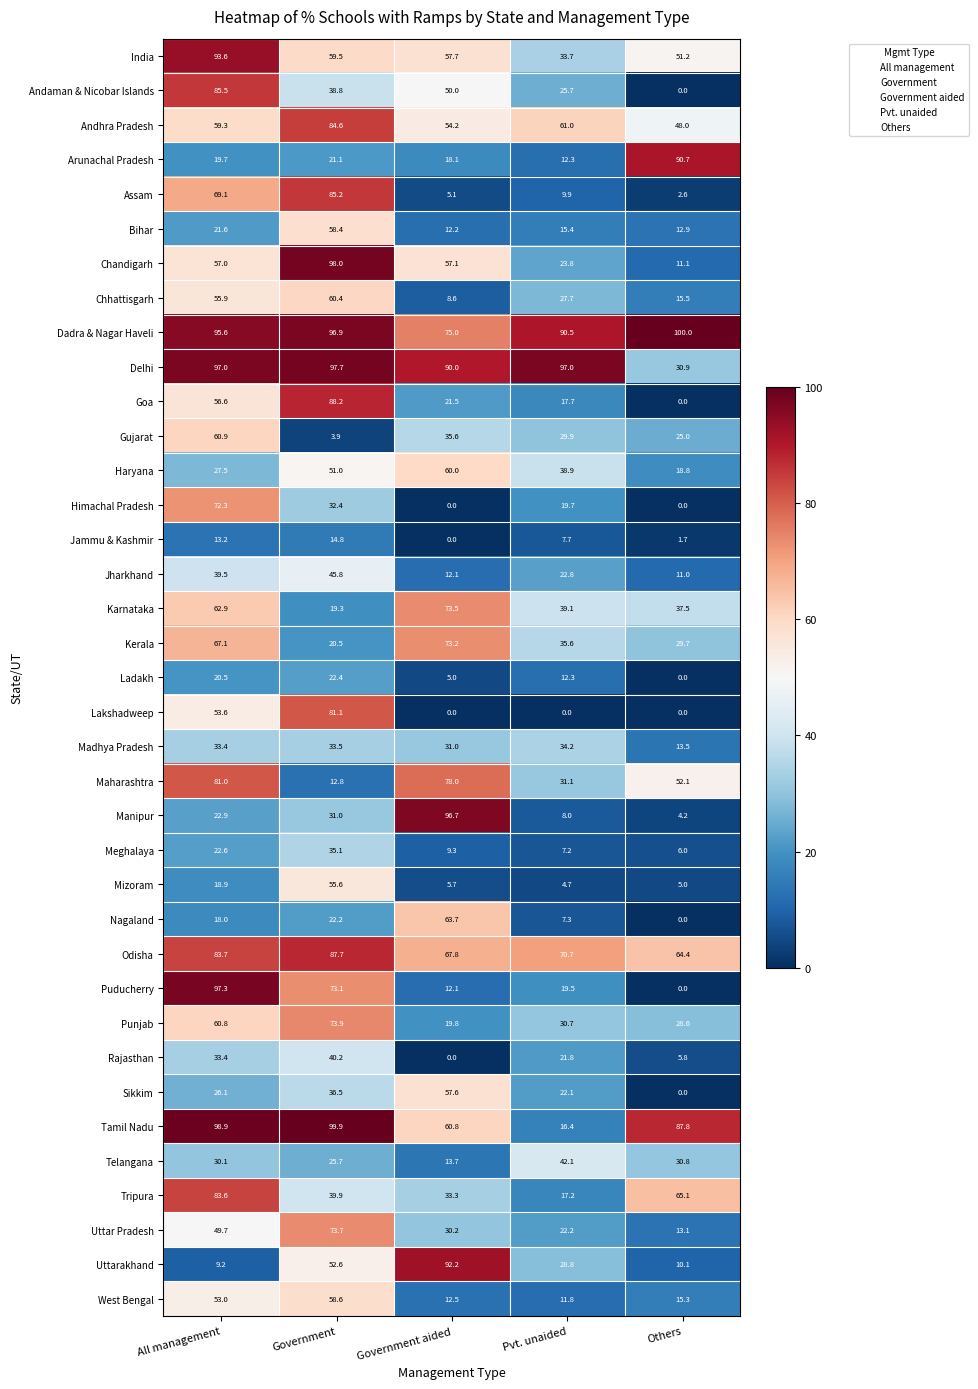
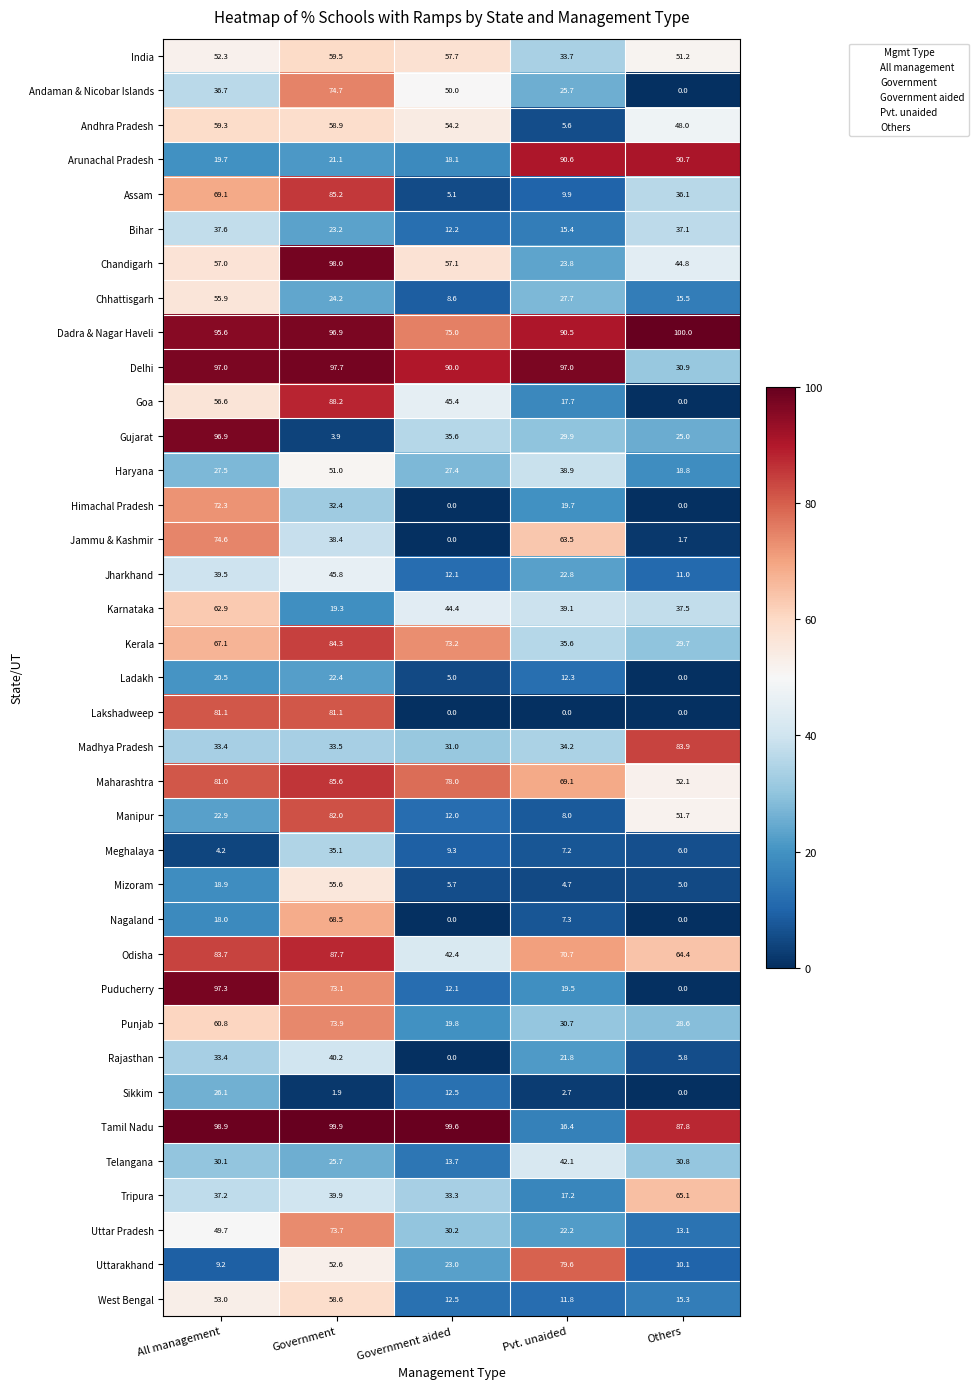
India, All management: 93.6 -> 52.3
Andaman & Nicobar Islands, All management: 85.5 -> 36.7
Andaman & Nicobar Islands, Government: 38.8 -> 74.7
Andhra Pradesh, Government: 84.6 -> 58.9
Andhra Pradesh, Pvt. unaided: 61.0 -> 5.6
Arunachal Pradesh, Pvt. unaided: 12.3 -> 90.6
Assam, Others: 2.6 -> 36.1
Bihar, All management: 21.6 -> 37.6
Bihar, Government: 58.4 -> 23.2
Bihar, Others: 12.9 -> 37.1
Chandigarh, Others: 11.1 -> 44.8
Chhattisgarh, Government: 60.4 -> 24.2
Goa, Government aided: 21.5 -> 45.4
Gujarat, All management: 60.9 -> 96.9
Haryana, Government aided: 60.0 -> 27.4
Jammu & Kashmir, All management: 13.2 -> 74.6
Jammu & Kashmir, Government: 14.8 -> 38.4
Jammu & Kashmir, Pvt. unaided: 7.7 -> 63.5
Karnataka, Government aided: 73.5 -> 44.4
Kerala, Government: 20.5 -> 84.3
Lakshadweep, All management: 53.6 -> 81.1
Madhya Pradesh, Others: 13.5 -> 83.9
Maharashtra, Government: 12.8 -> 85.6
Maharashtra, Pvt. unaided: 31.1 -> 69.1
Manipur, Government: 31.0 -> 82.0
Manipur, Government aided: 96.7 -> 12.0
Manipur, Others: 4.2 -> 51.7
Meghalaya, All management: 22.6 -> 4.2
Nagaland, Government: 22.2 -> 68.5
Nagaland, Government aided: 63.7 -> 0.0
Odisha, Government aided: 67.8 -> 42.4
Sikkim, Government: 36.5 -> 1.9
Sikkim, Government aided: 57.6 -> 12.5
Sikkim, Pvt. unaided: 22.1 -> 2.7
Tamil Nadu, Government aided: 60.8 -> 99.6
Tripura, All management: 83.6 -> 37.2
Uttarakhand, Government aided: 92.2 -> 23.0
Uttarakhand, Pvt. unaided: 28.8 -> 79.6
